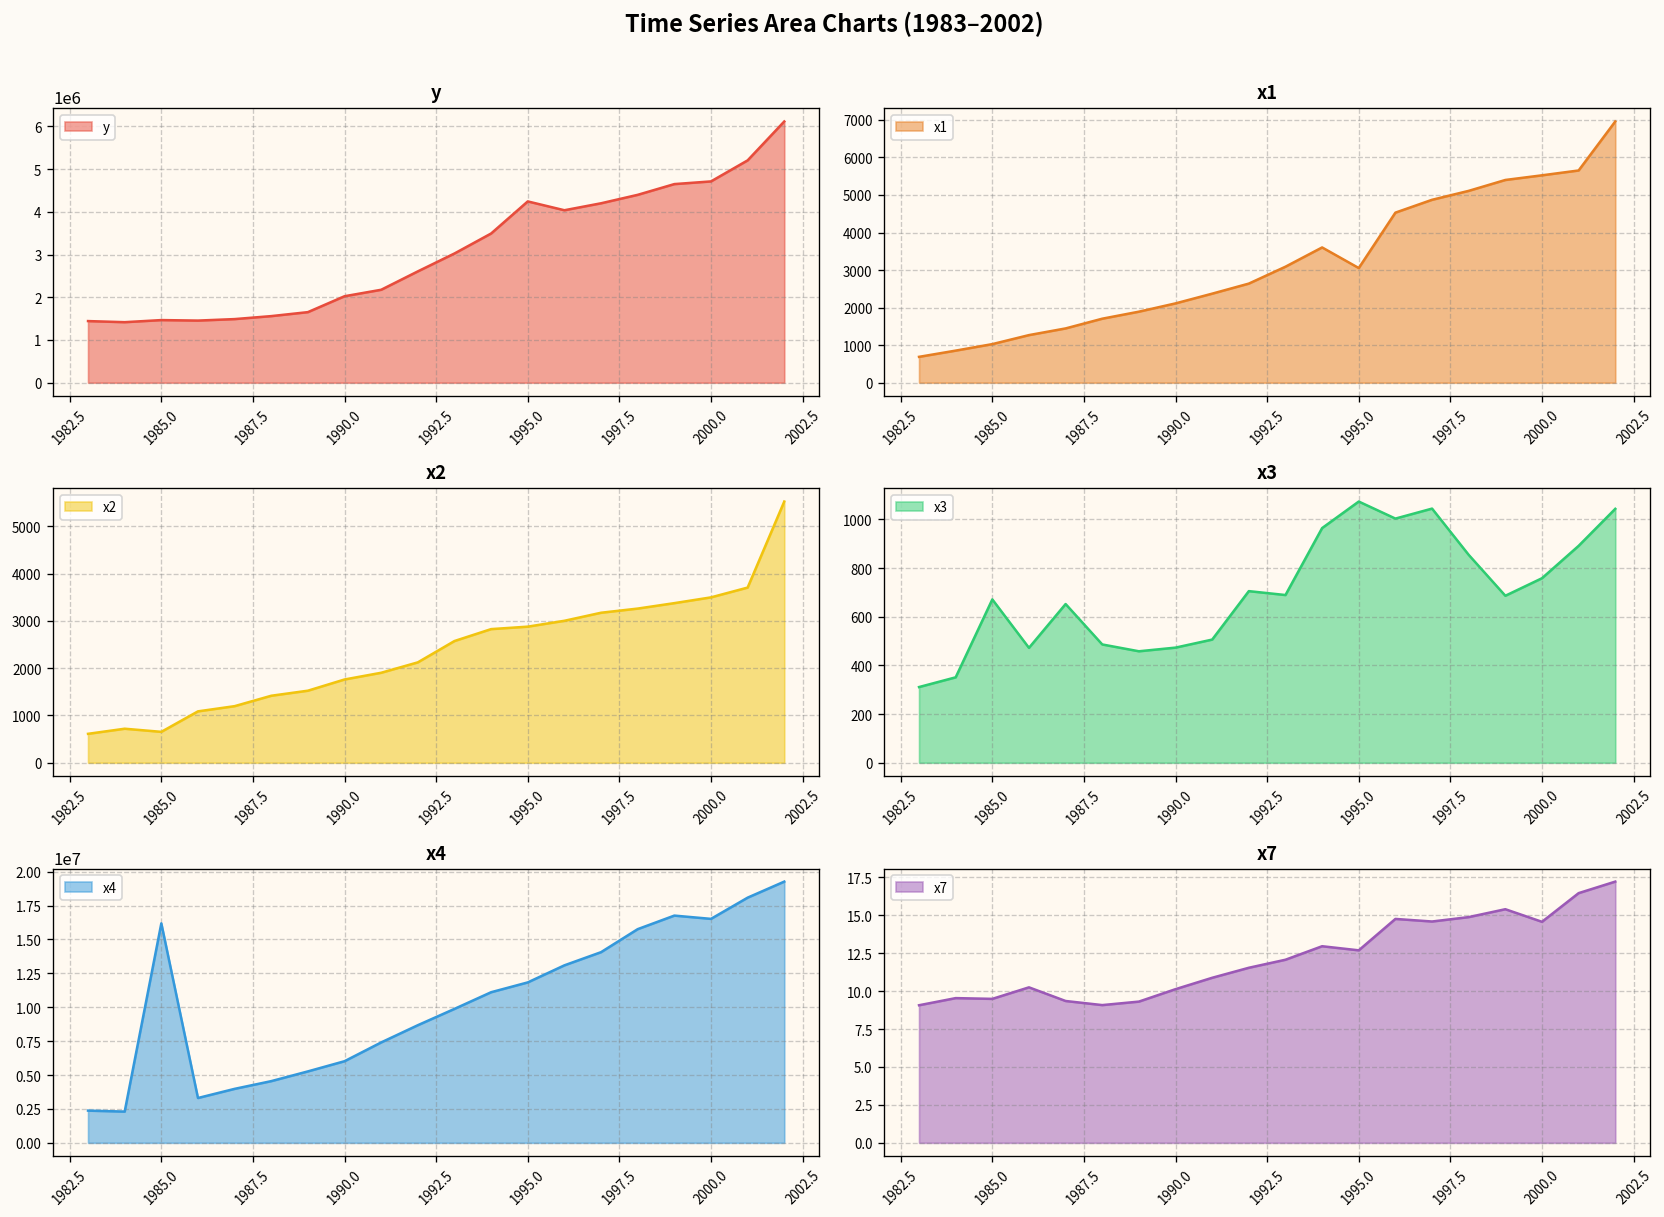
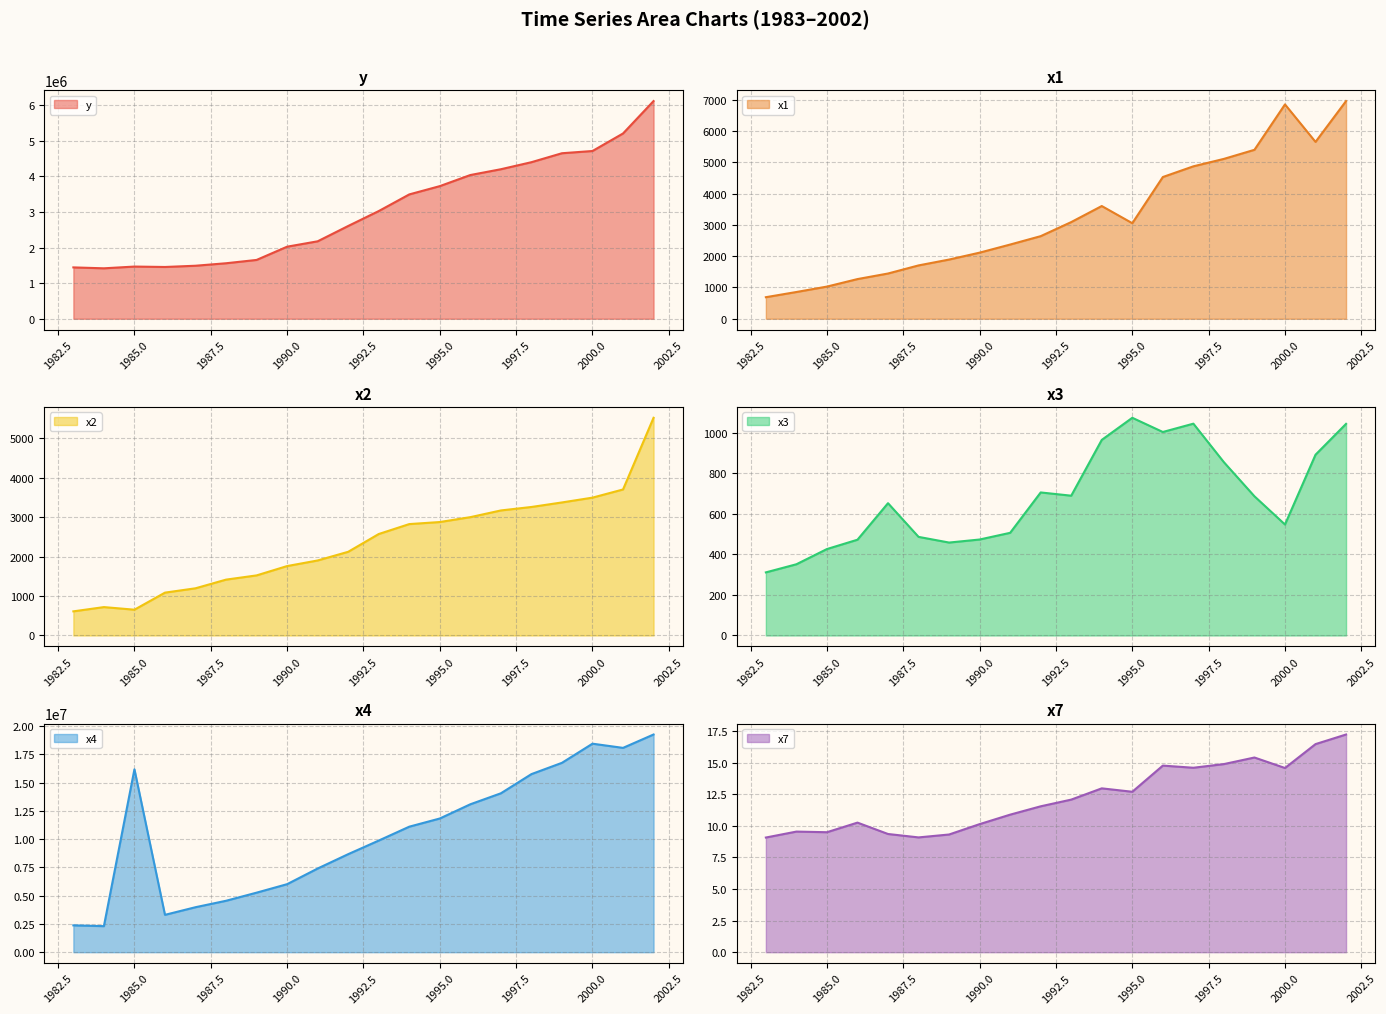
y, 1995.0: 4200000 -> 3700000
x1, 2000.0: 5500 -> 6900
x3, 1985.0: 670 -> 430
x3, 2000.0: 760 -> 550
x4, 2000.0: 16500000 -> 18500000
